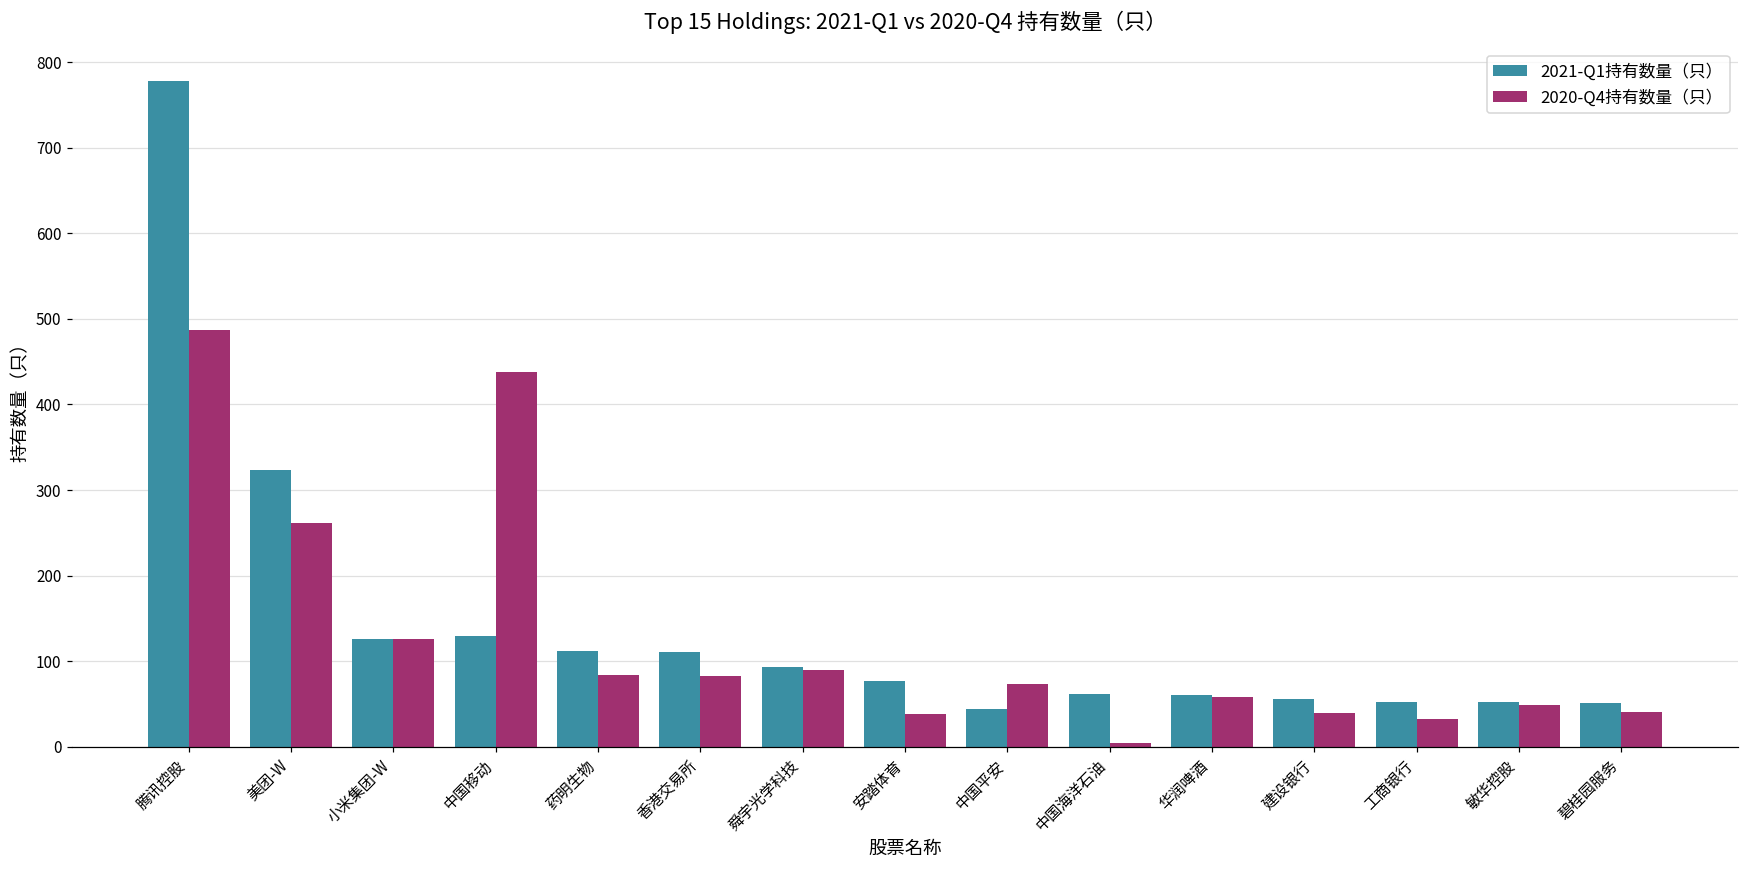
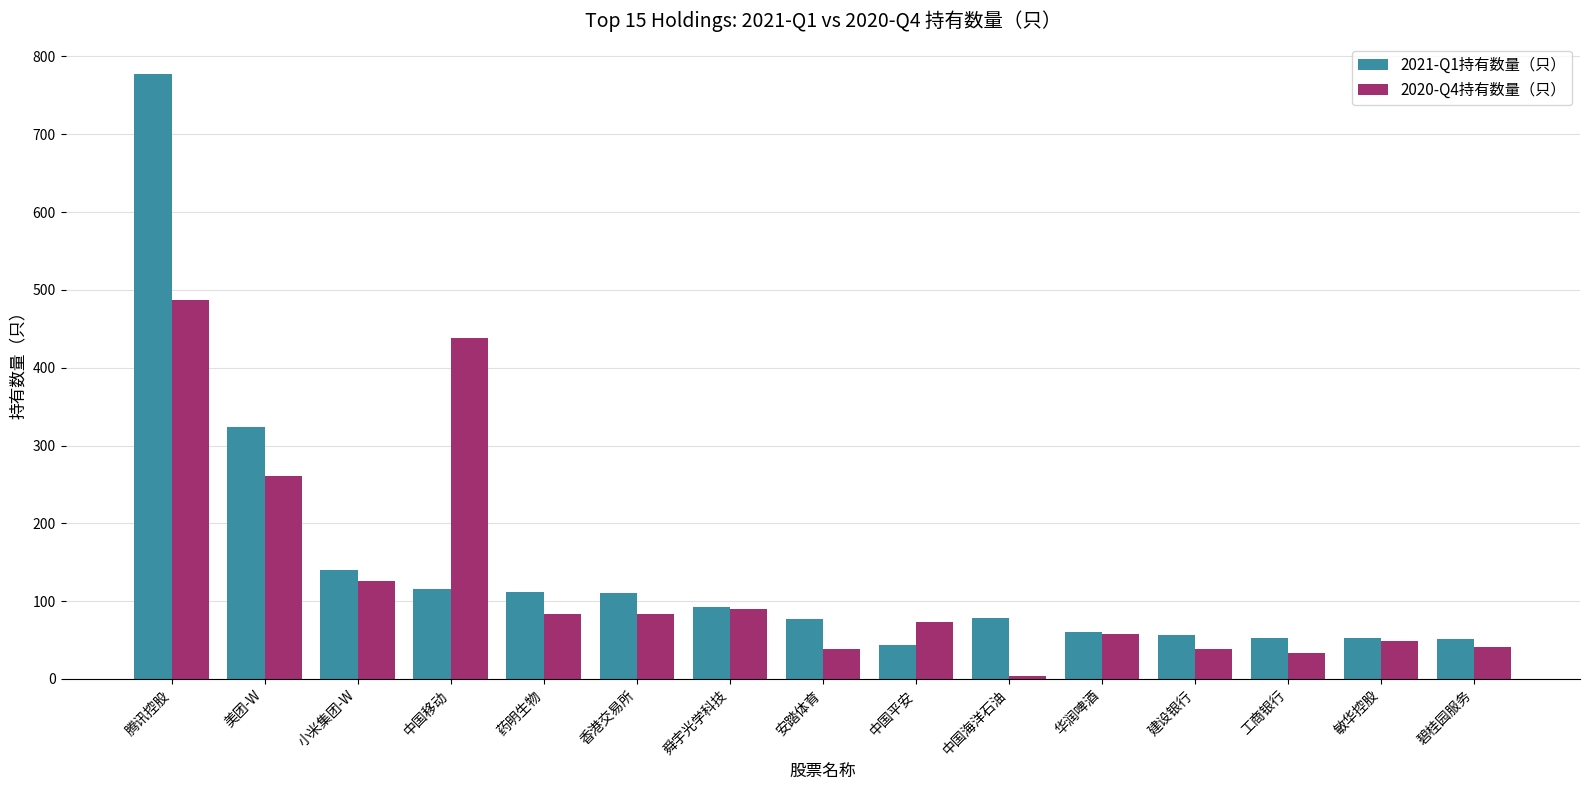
2021-Q1持有数量（只）, 小米集团-W: 130 -> 140
2021-Q1持有数量（只）, 中国移动: 130 -> 120
2021-Q1持有数量（只）, 中国海洋石油: 60 -> 80
